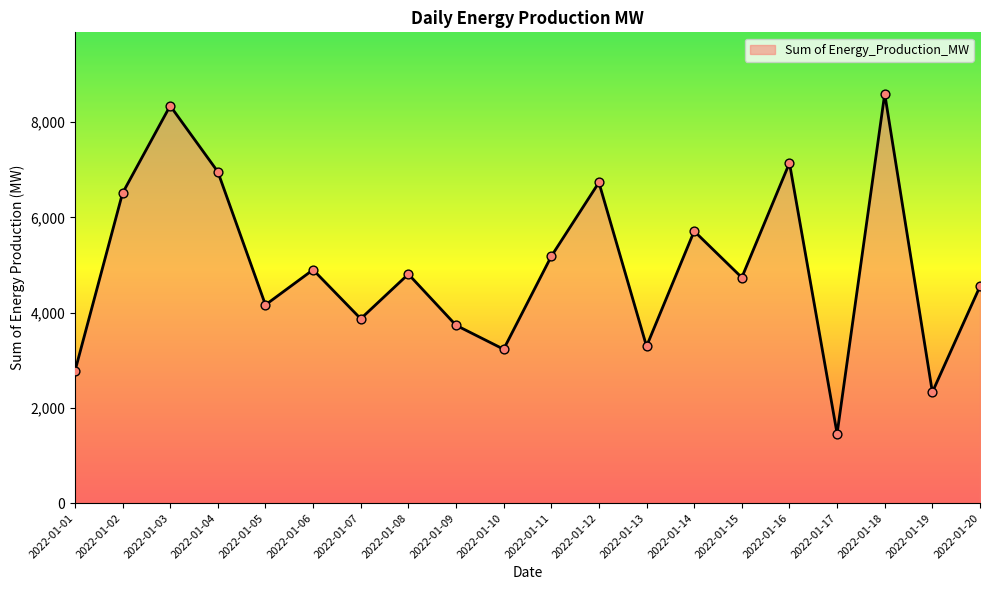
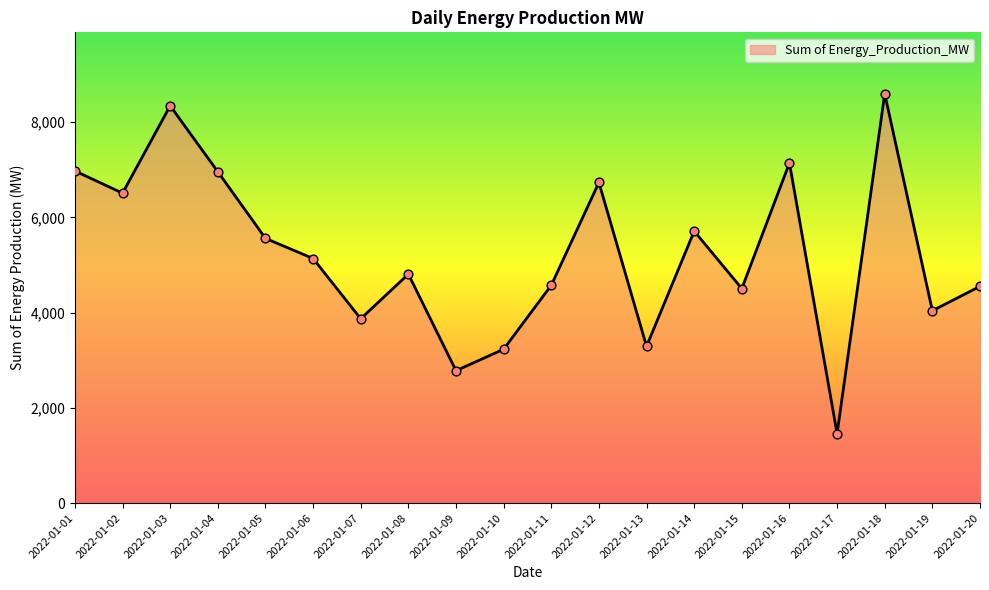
2022-01-01: 2,800 -> 7,000
2022-01-05: 4,200 -> 5,600
2022-01-06: 4,900 -> 5,100
2022-01-09: 3,700 -> 2,800
2022-01-11: 5,200 -> 4,600
2022-01-15: 4,700 -> 4,500
2022-01-19: 2,300 -> 4,000
